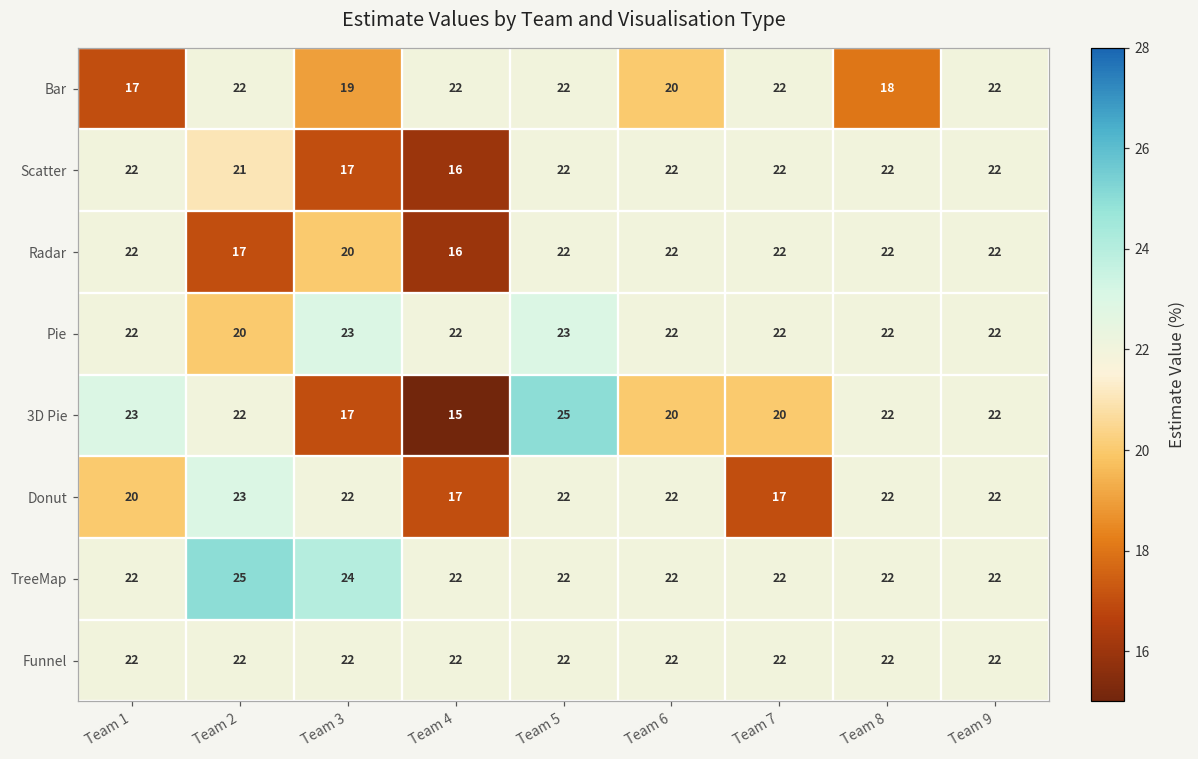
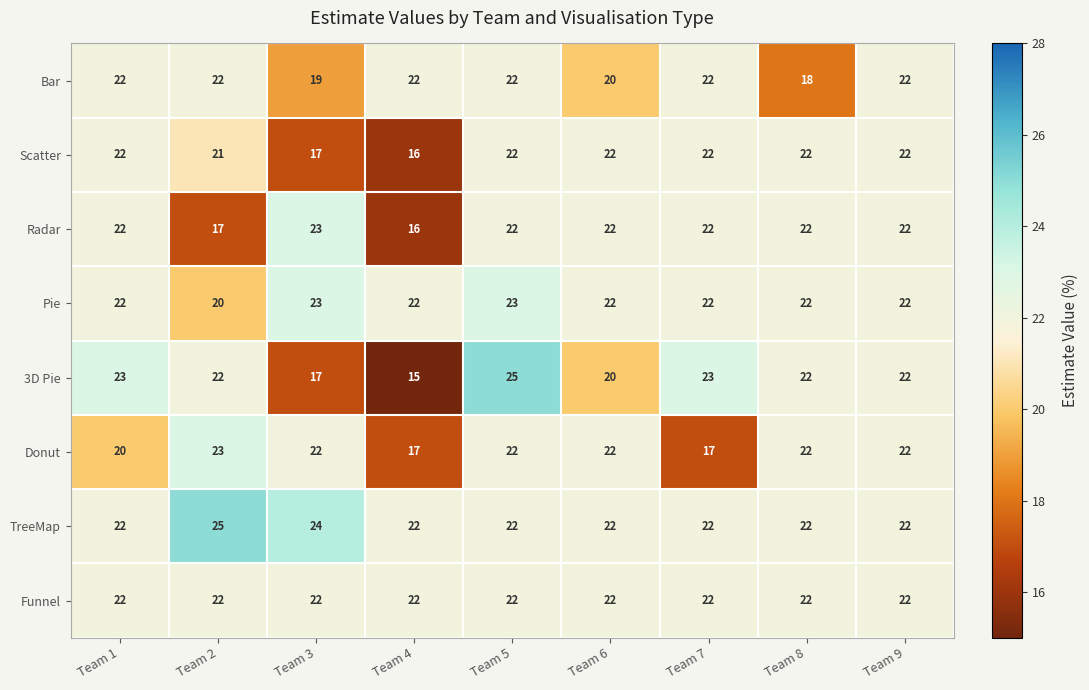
Bar, Team 1: 17 -> 22
Radar, Team 3: 20 -> 23
3D Pie, Team 7: 20 -> 23
